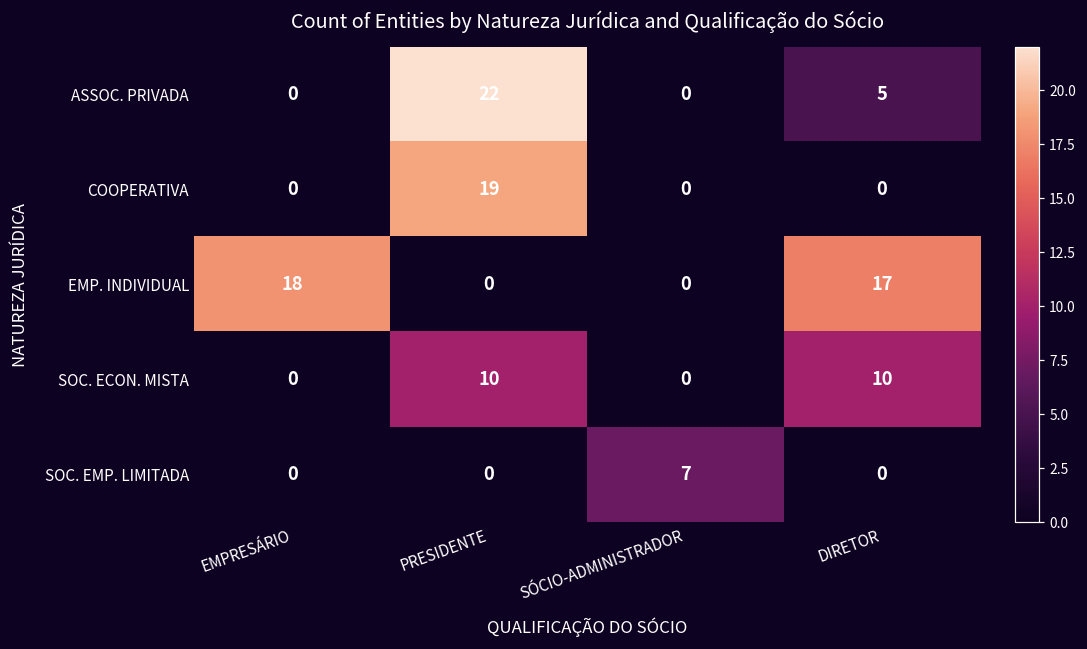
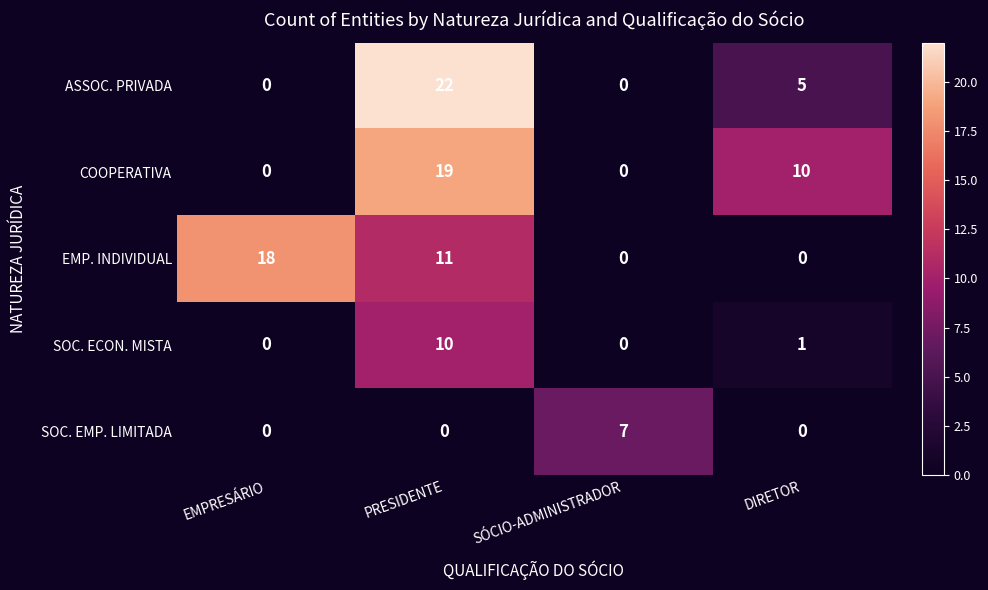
COOPERATIVA, DIRETOR: 0 -> 10
EMP. INDIVIDUAL, PRESIDENTE: 0 -> 11
EMP. INDIVIDUAL, DIRETOR: 17 -> 0
SOC. ECON. MISTA, DIRETOR: 10 -> 1
